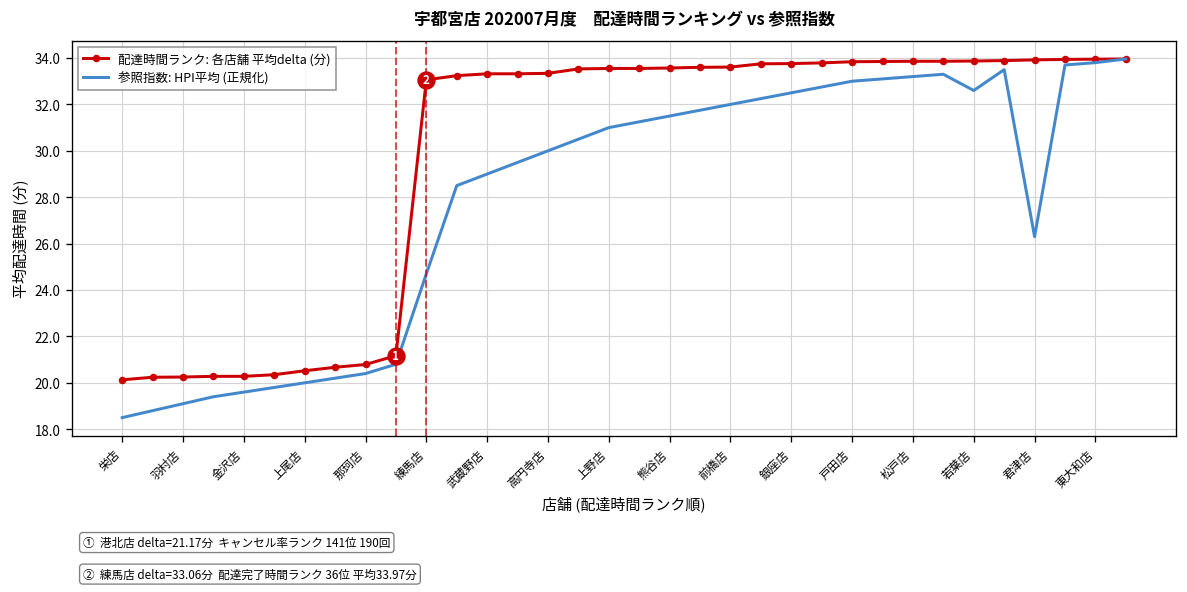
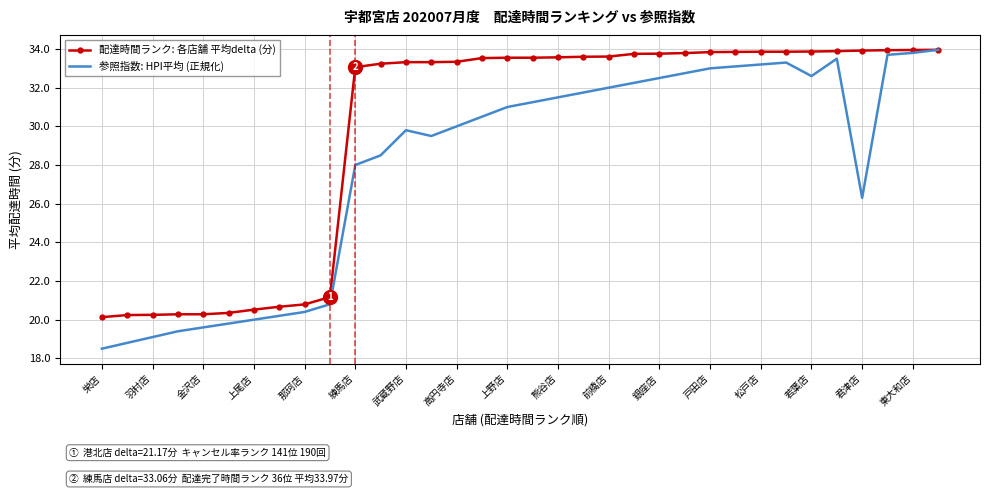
参照指数: HPI平均 (正規化), 練馬店: 24.7 -> 28.0
参照指数: HPI平均 (正規化), 武蔵野店: 29.0 -> 29.8
